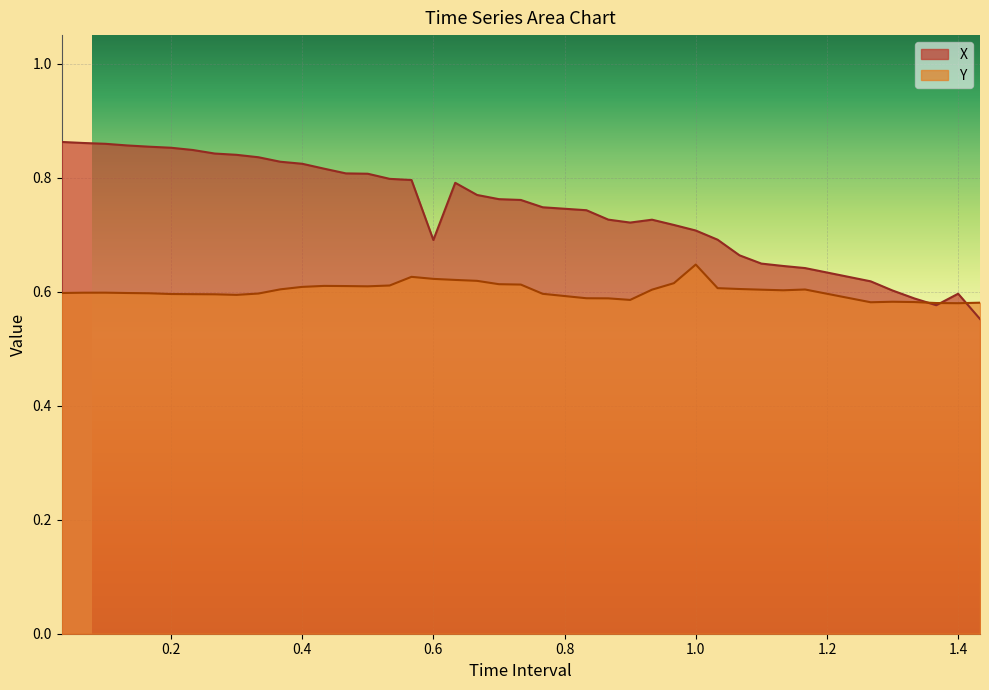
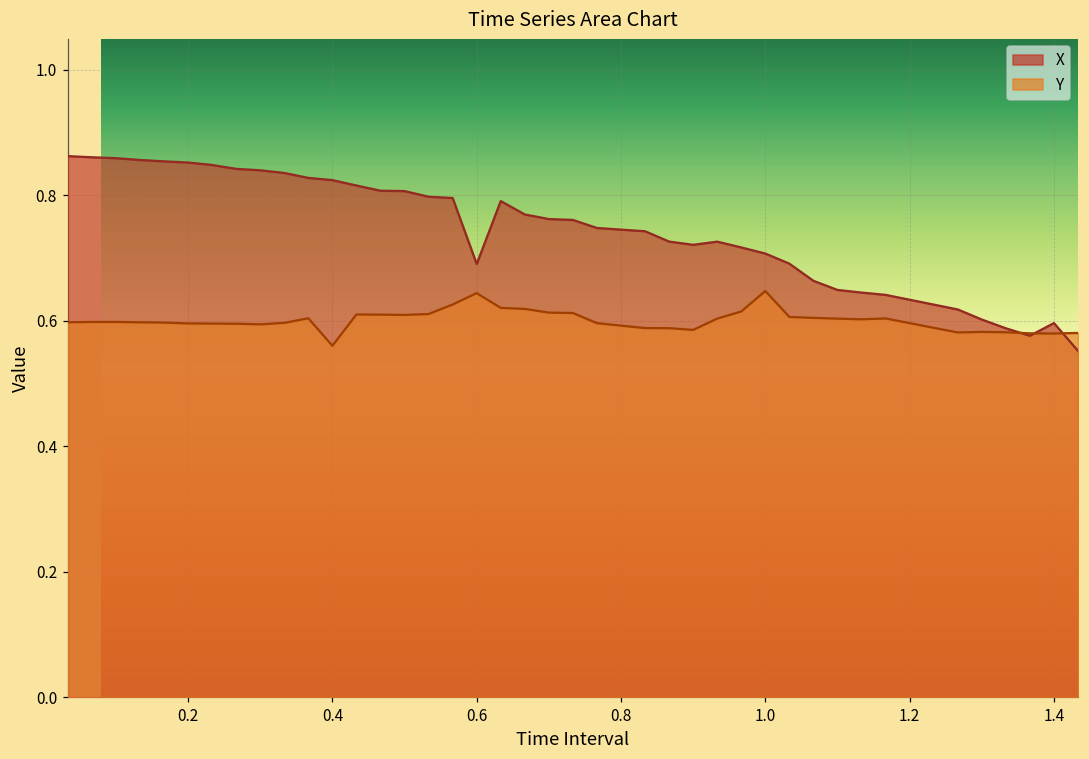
Y, 0.4: 0.61 -> 0.56
Y, 0.6: 0.62 -> 0.64
